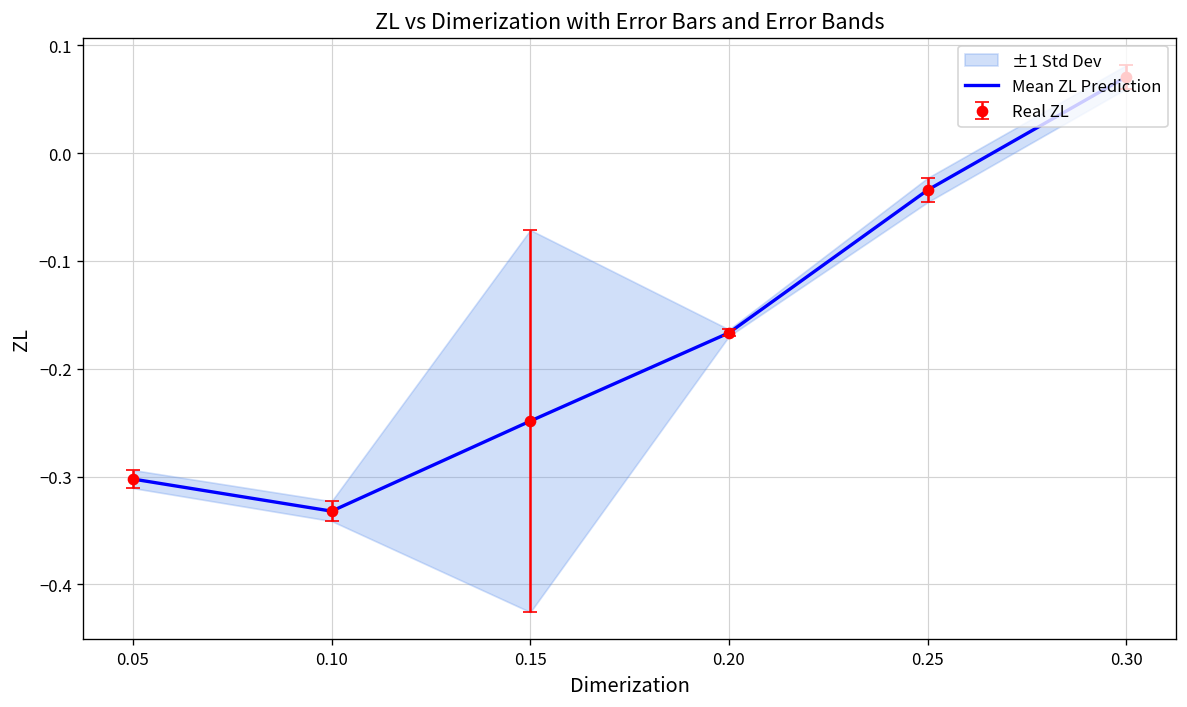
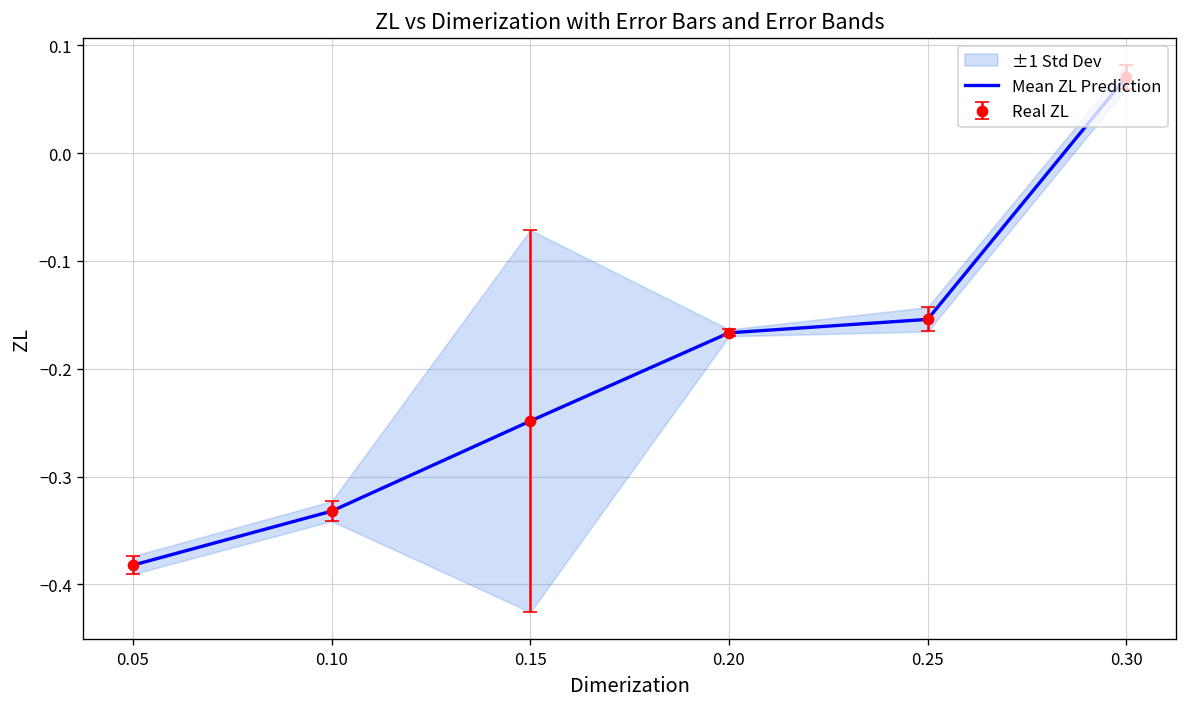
Mean ZL Prediction, 0.05: -0.30 -> -0.38
Mean ZL Prediction, 0.25: -0.03 -> -0.15
